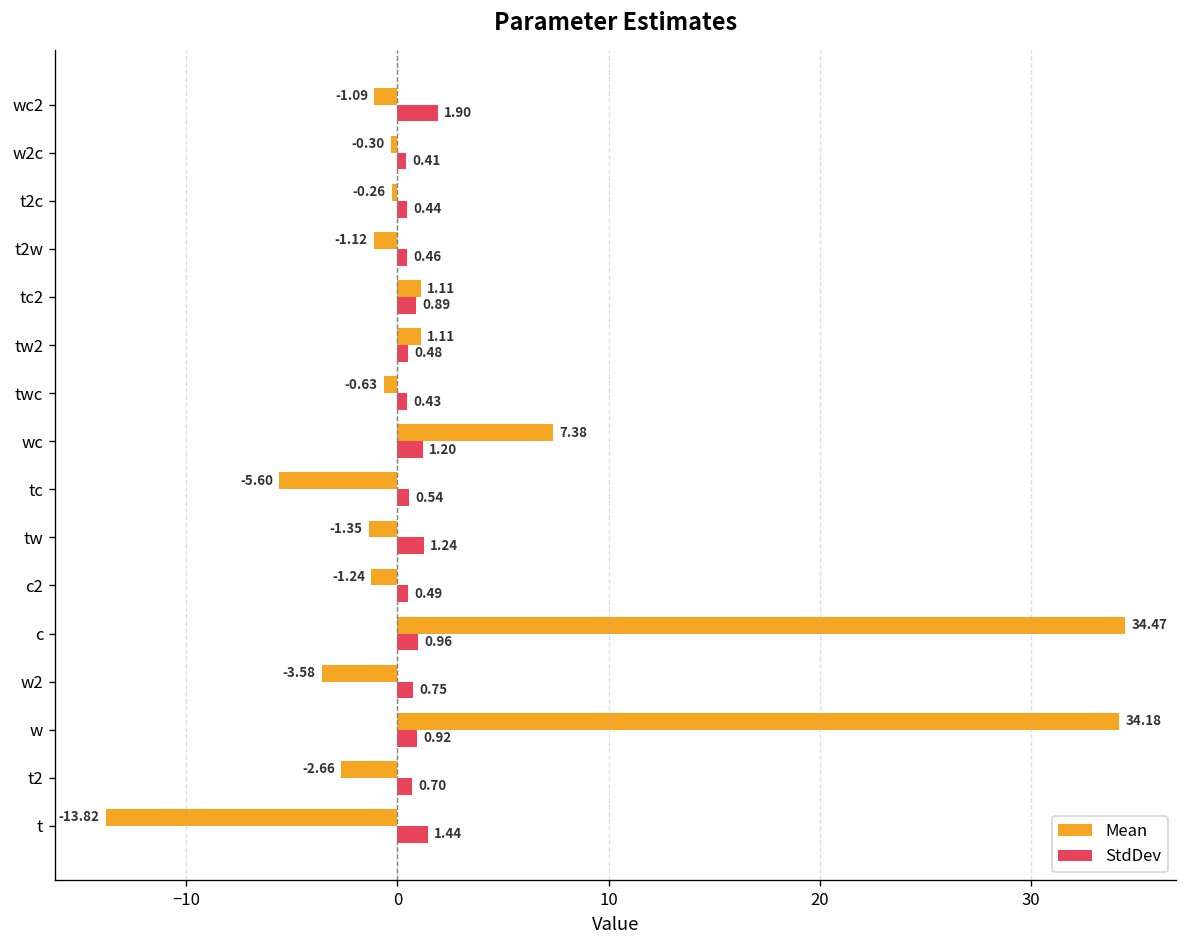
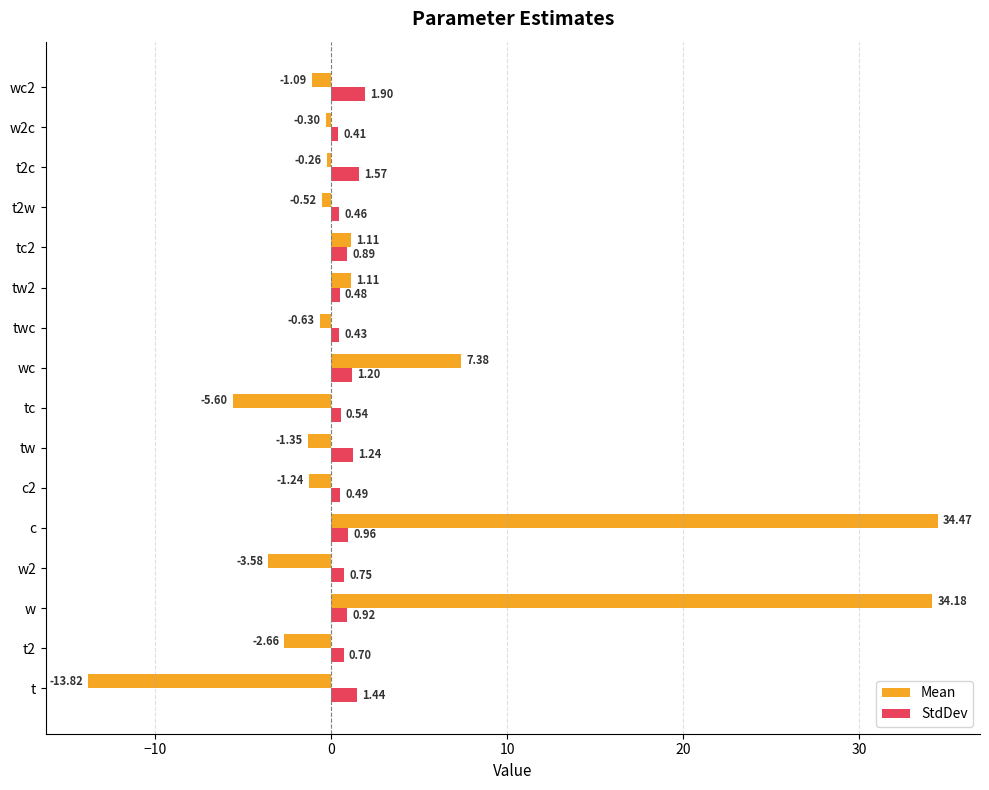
StdDev, t2c: 0.44 -> 1.57
Mean, t2w: -1.12 -> -0.52
